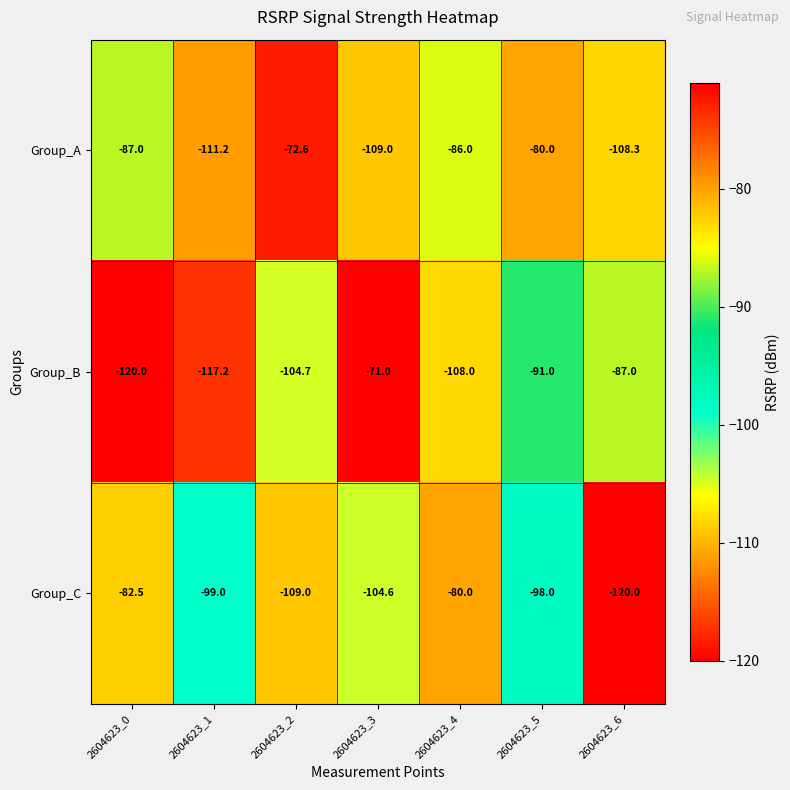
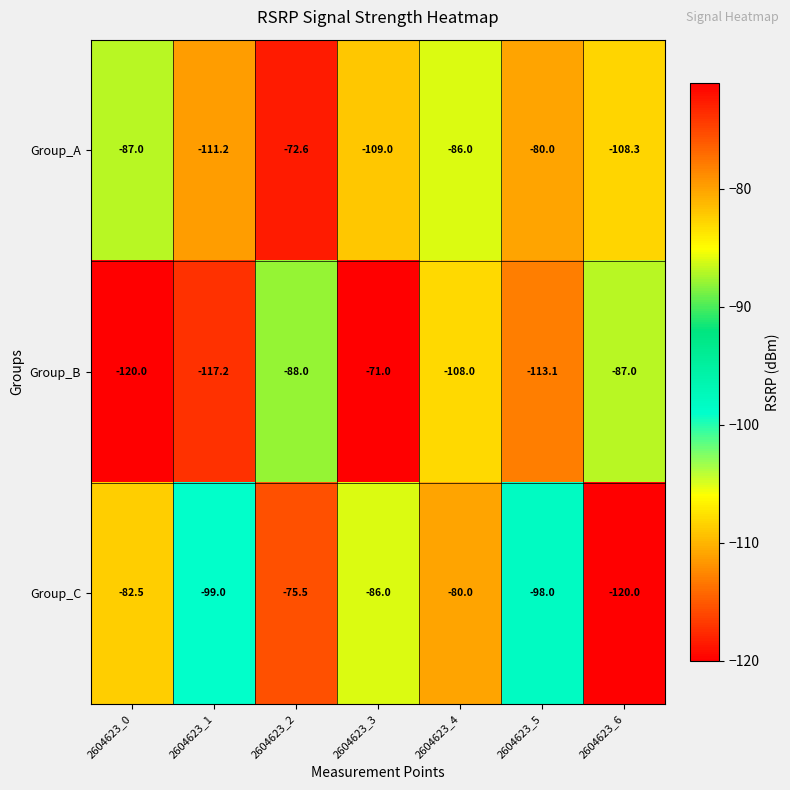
Group_B, 2604623_2: -104.7 -> -88.0
Group_B, 2604623_5: -91.0 -> -113.1
Group_C, 2604623_2: -109.0 -> -75.5
Group_C, 2604623_3: -104.6 -> -86.0
